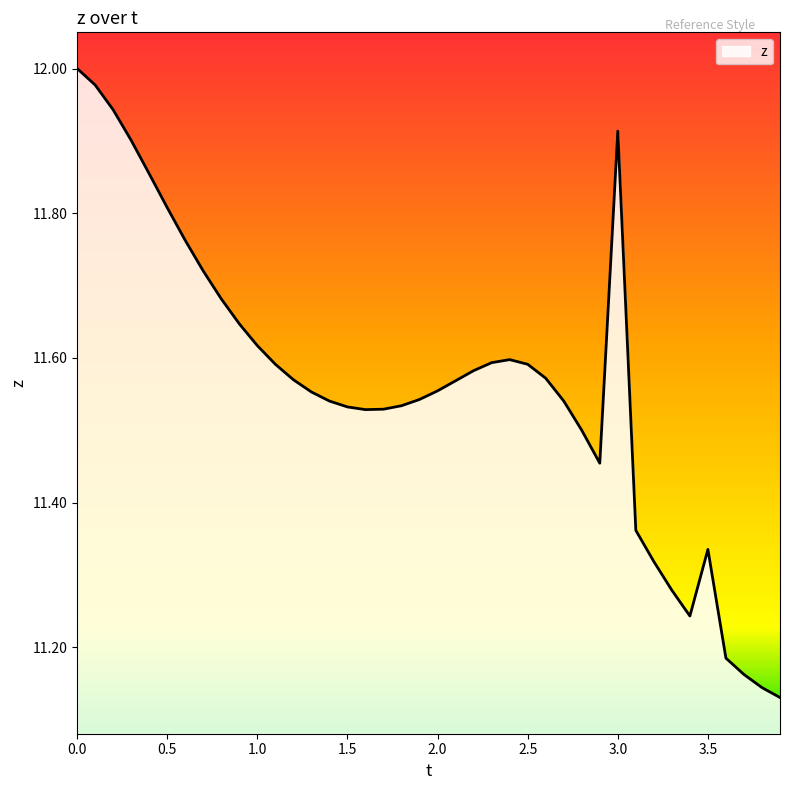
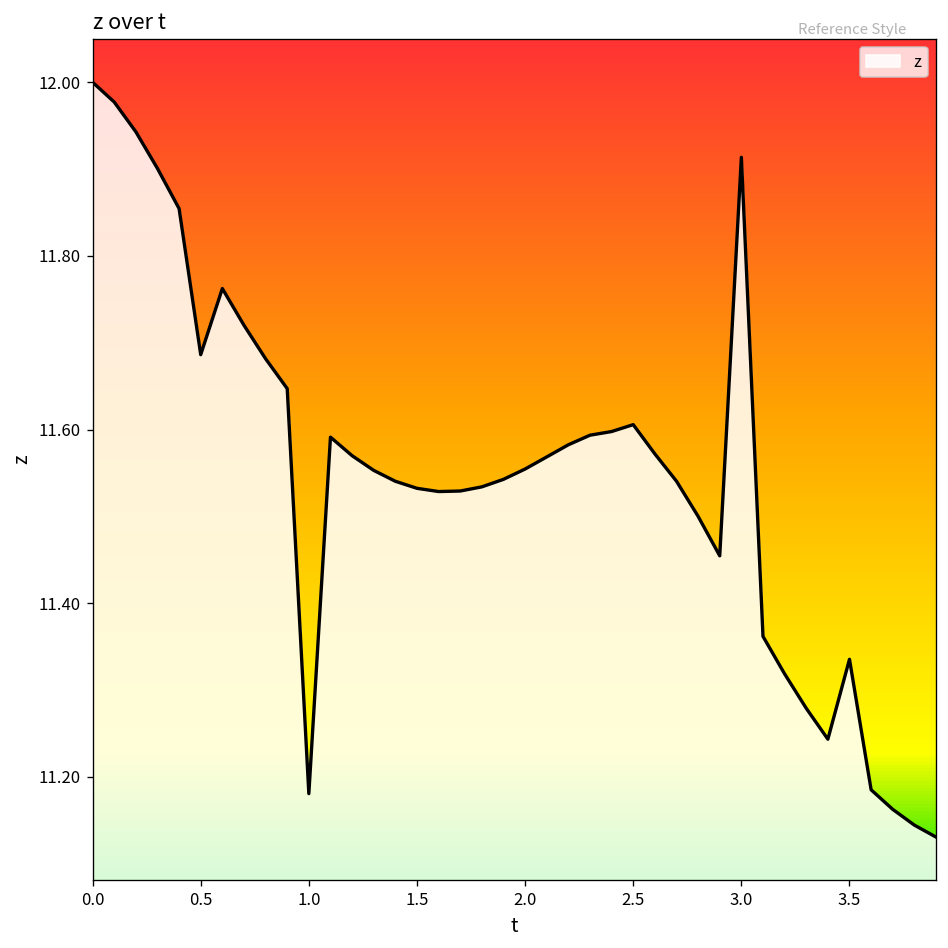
0.5: 11.81 -> 11.69
1.0: 11.62 -> 11.18
2.5: 11.59 -> 11.61
